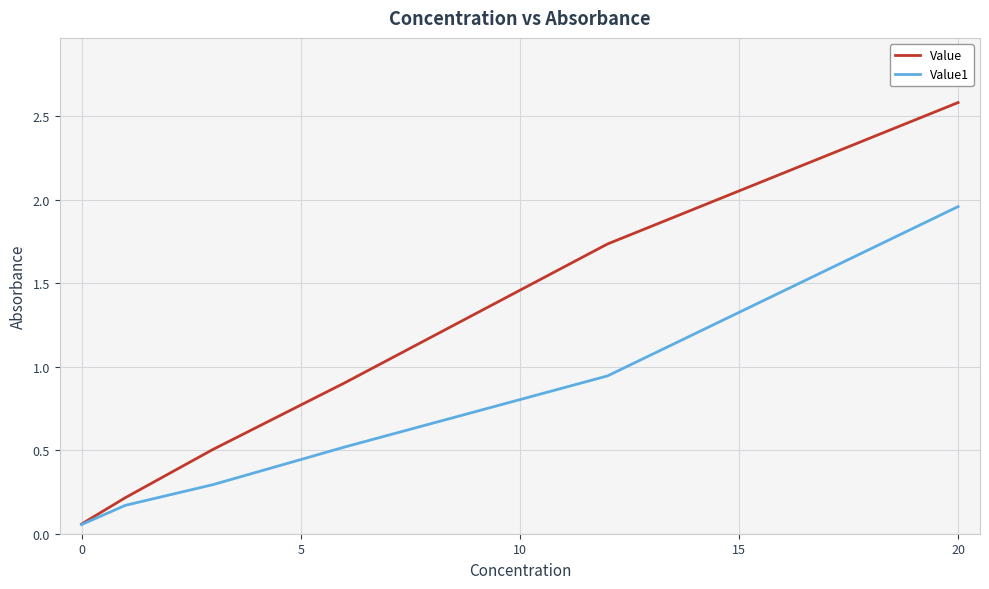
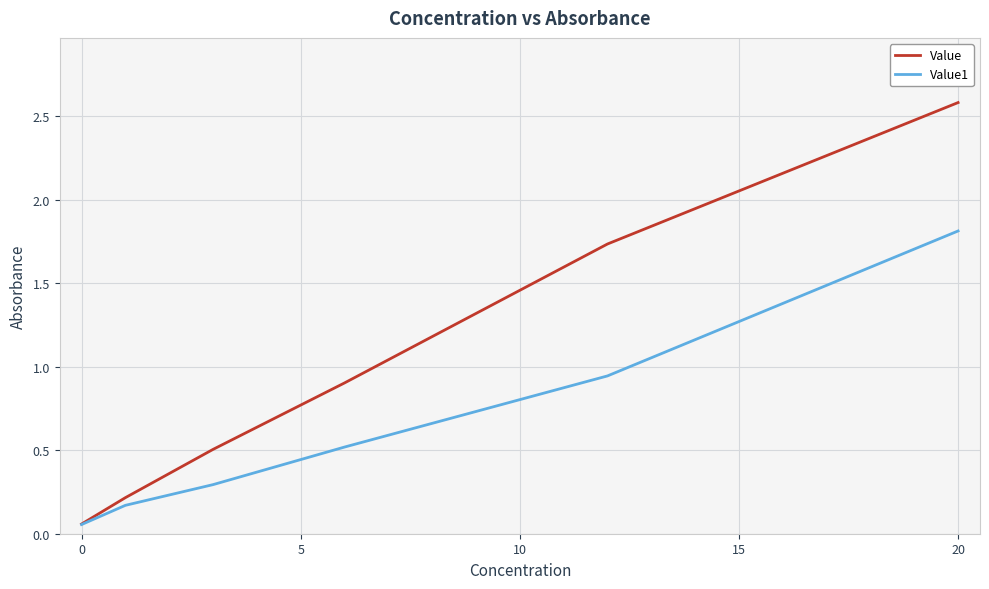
Value1, 20: 1.96 -> 1.81
